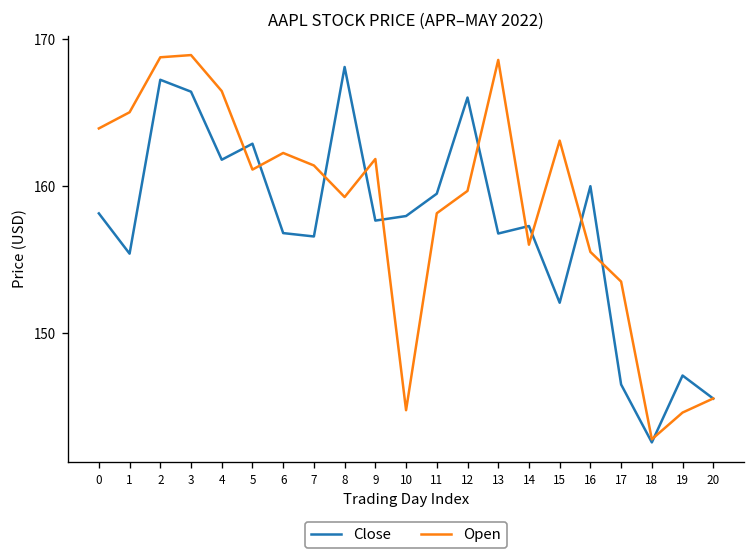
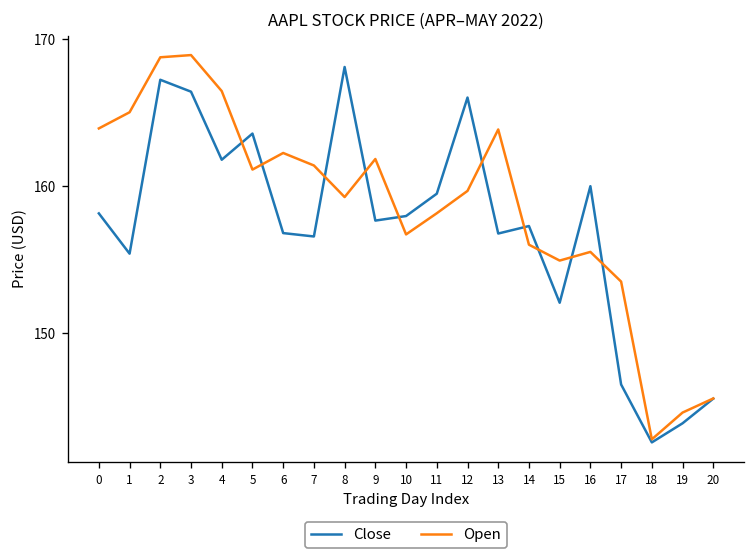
Close, 5: 162.9 -> 163.6
Open, 10: 144.8 -> 156.7
Open, 13: 168.6 -> 163.9
Open, 15: 163.1 -> 154.9
Close, 19: 147.1 -> 143.9
